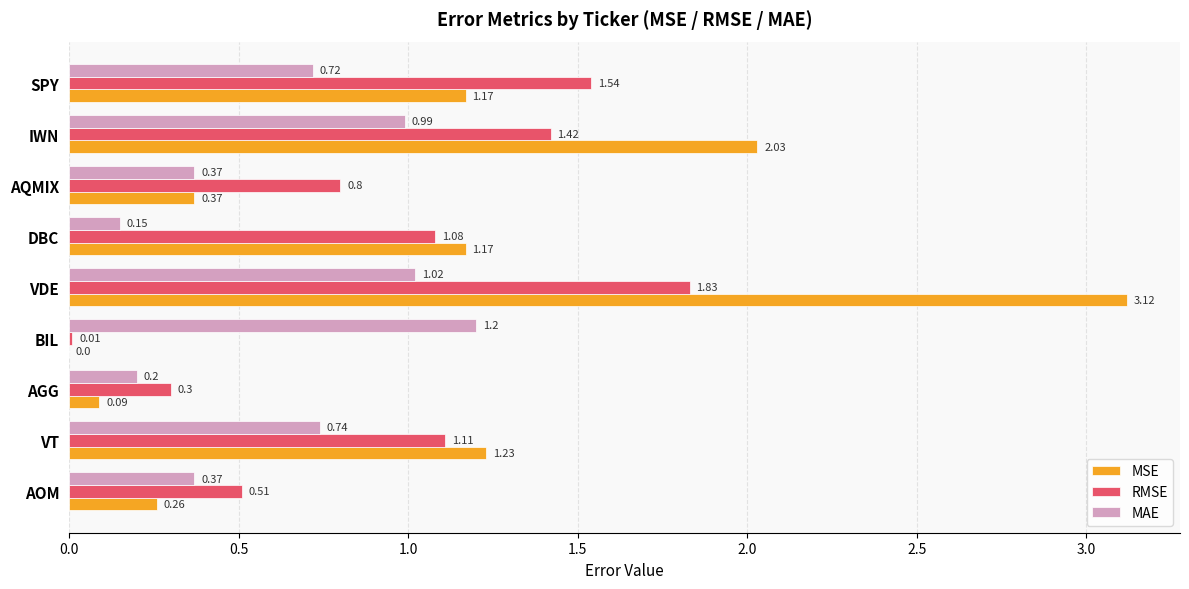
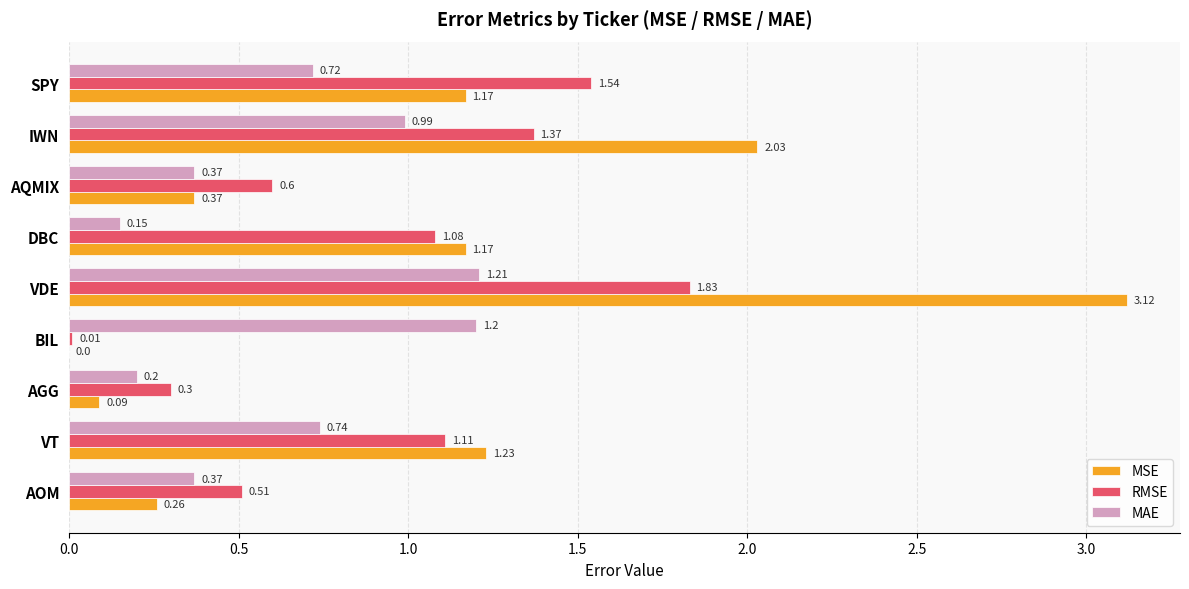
RMSE, IWN: 1.42 -> 1.37
RMSE, AQMIX: 0.8 -> 0.6
MAE, VDE: 1.02 -> 1.21
